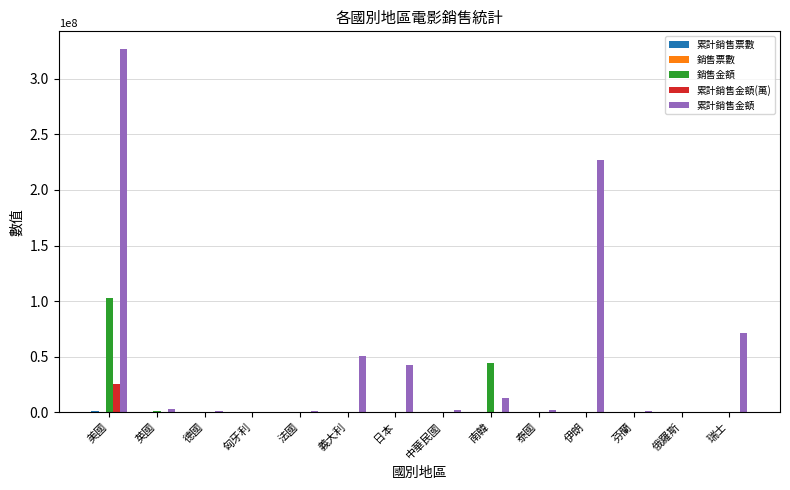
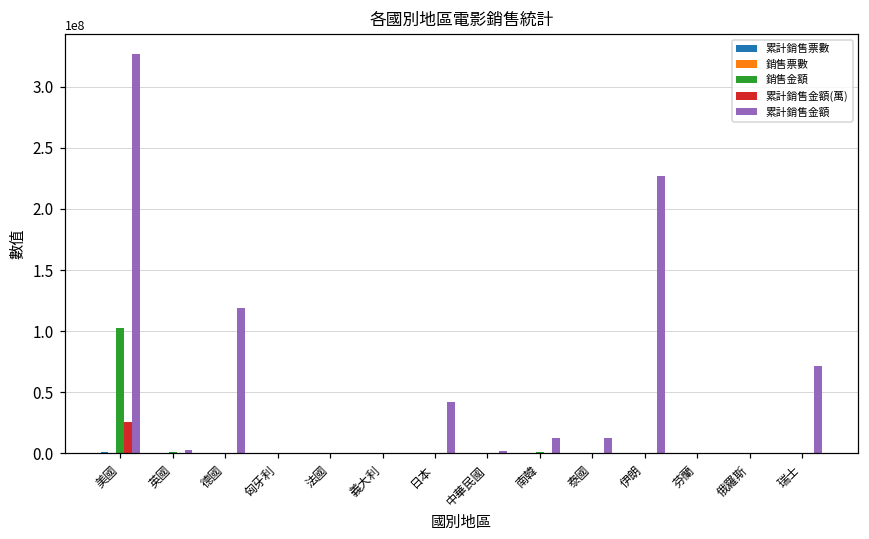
累計銷售金額, 德國: 1000000 -> 119000000
累計銷售金額, 義大利: 50000000 -> 0
銷售金額, 南韓: 44000000 -> 1000000
累計銷售金額, 泰國: 2000000 -> 13000000
